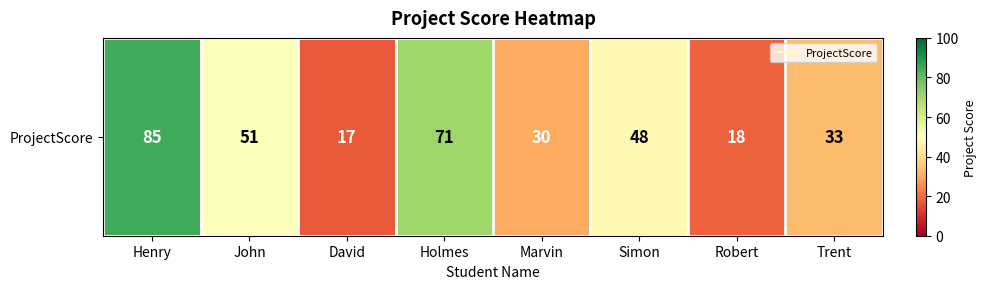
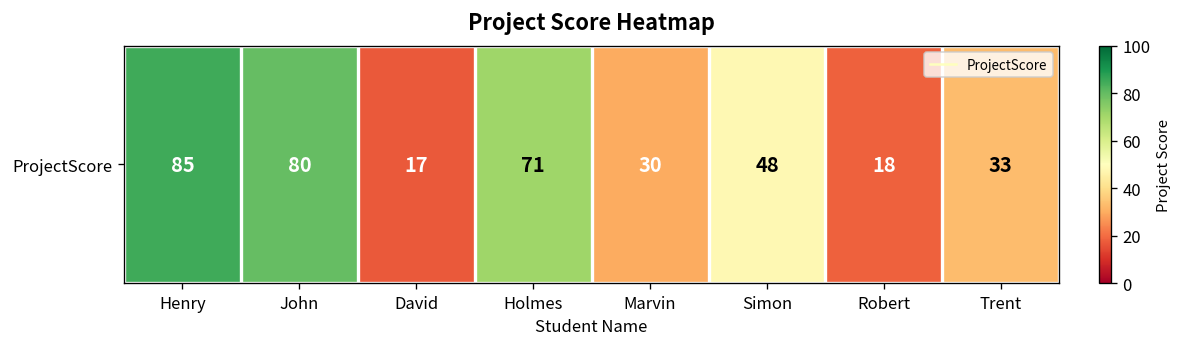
ProjectScore, John: 51 -> 80
